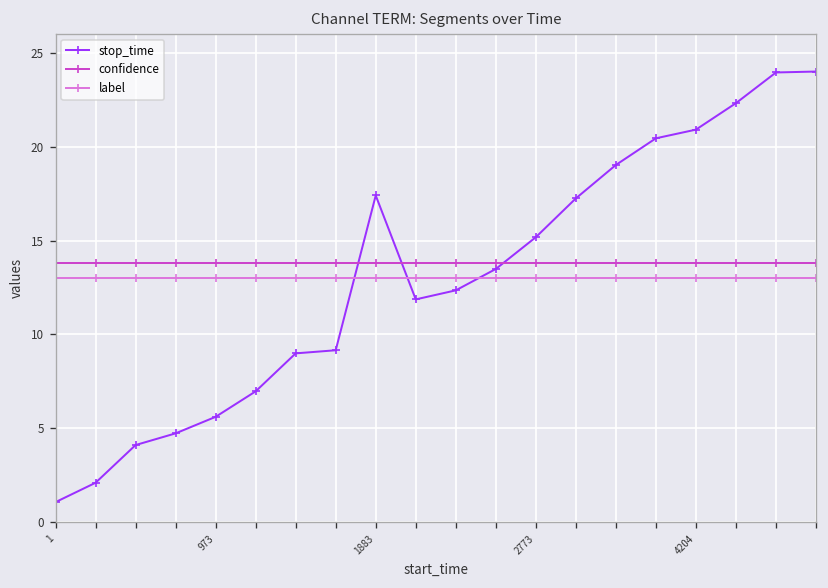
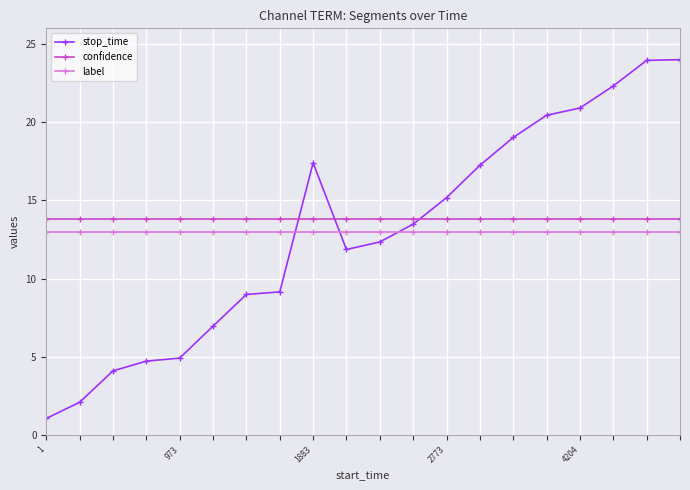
stop_time, 973: 5.6 -> 4.9
